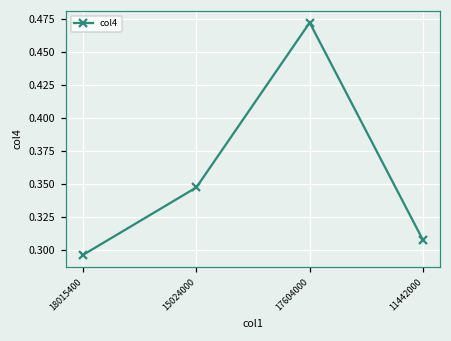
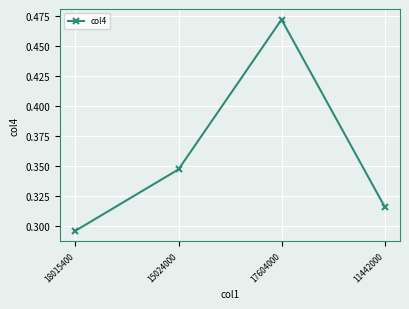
11442000: 0.307 -> 0.316
